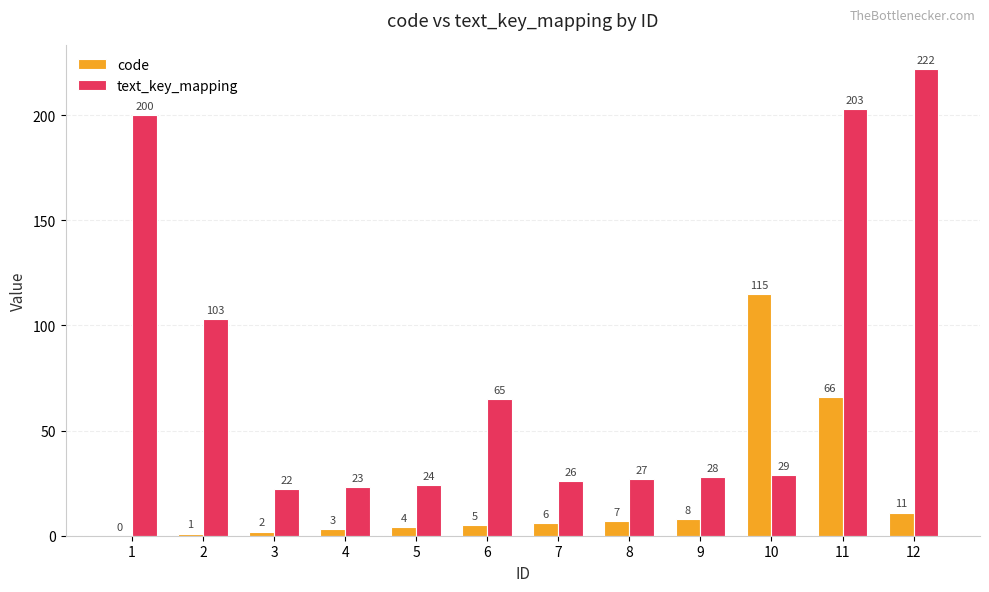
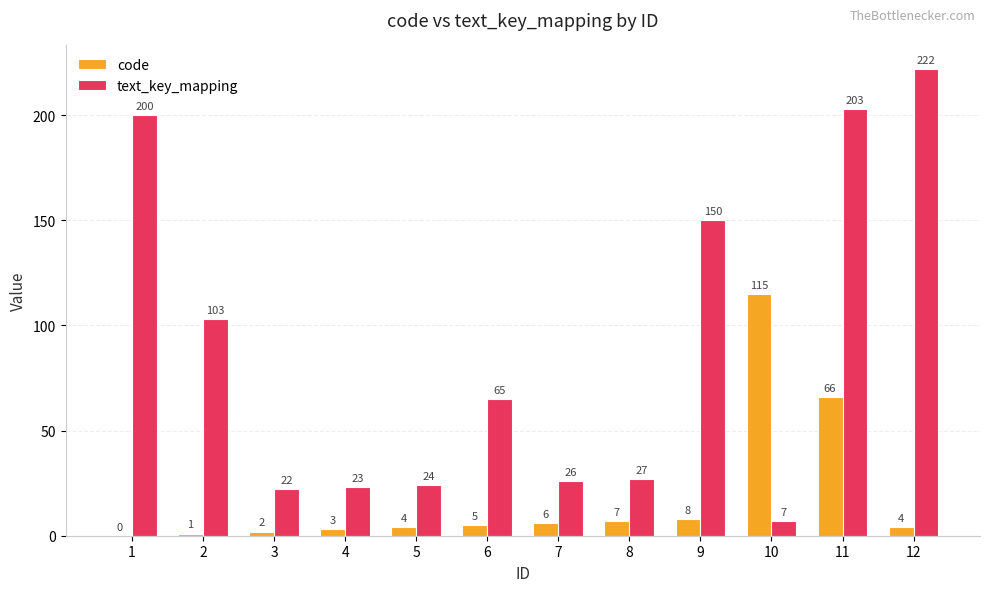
text_key_mapping, 9: 28 -> 150
text_key_mapping, 10: 29 -> 7
code, 12: 11 -> 4
